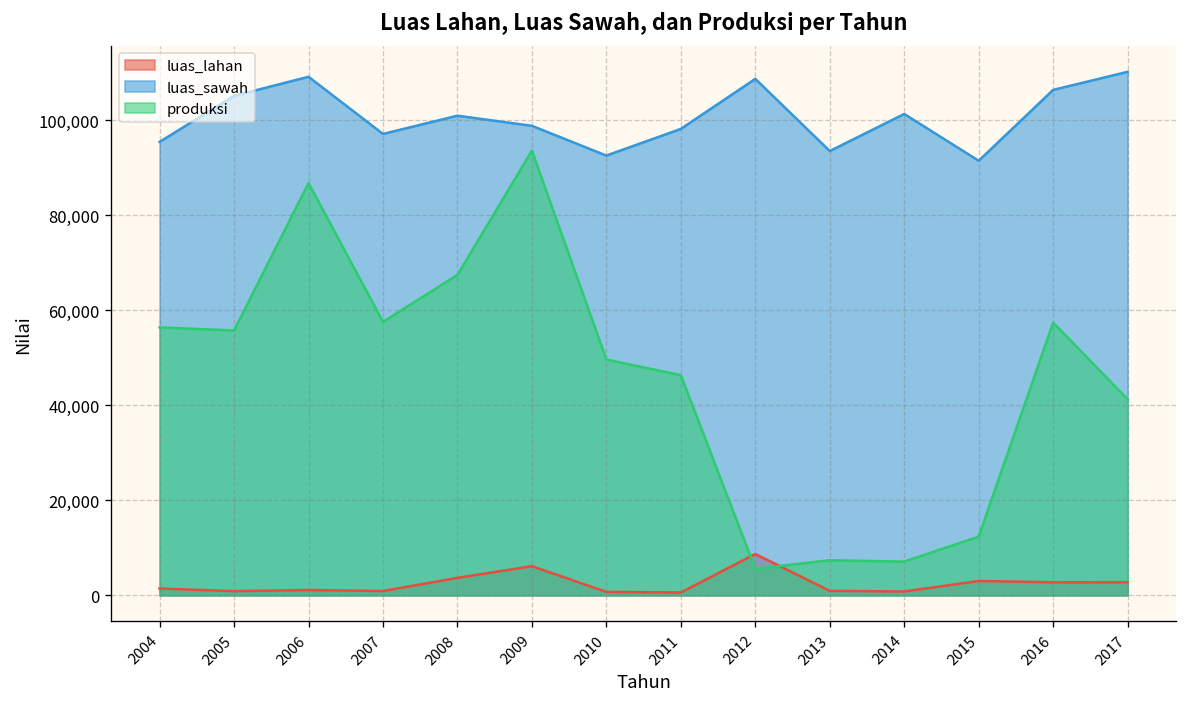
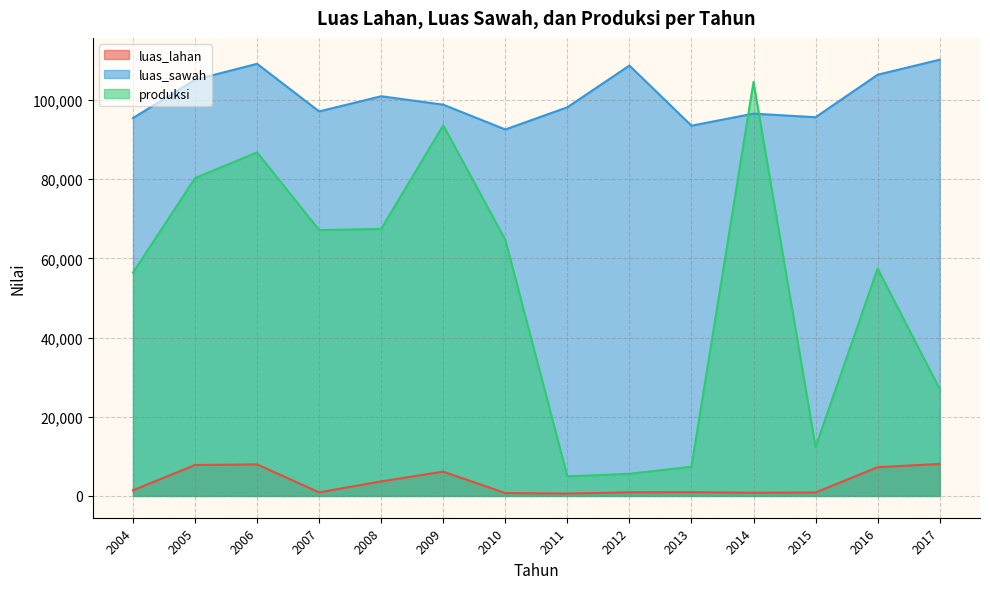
luas_lahan, 2005: 1,000 -> 8,000
produksi, 2005: 56,000 -> 80,000
luas_lahan, 2006: 1,000 -> 8,000
produksi, 2007: 58,000 -> 67,000
produksi, 2010: 50,000 -> 65,000
produksi, 2011: 46,000 -> 5,000
luas_lahan, 2012: 9,000 -> 1,000
luas_sawah, 2014: 101,000 -> 97,000
produksi, 2014: 7,000 -> 105,000
luas_lahan, 2015: 3,000 -> 1,000
luas_sawah, 2015: 91,000 -> 96,000
luas_lahan, 2016: 3,000 -> 7,000
luas_lahan, 2017: 3,000 -> 8,000
produksi, 2017: 41,000 -> 27,000
